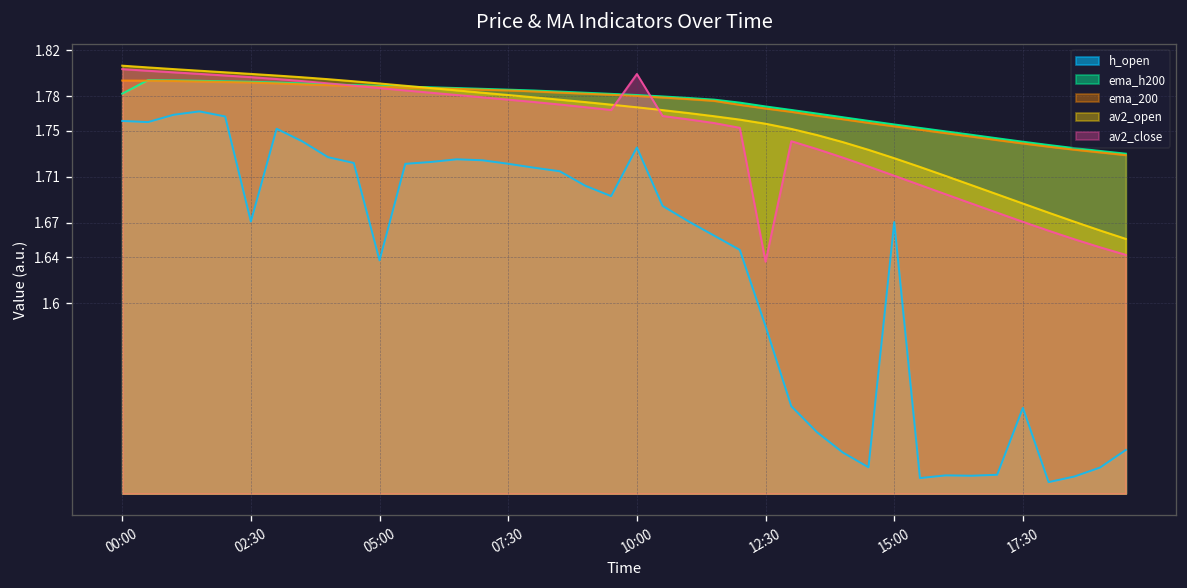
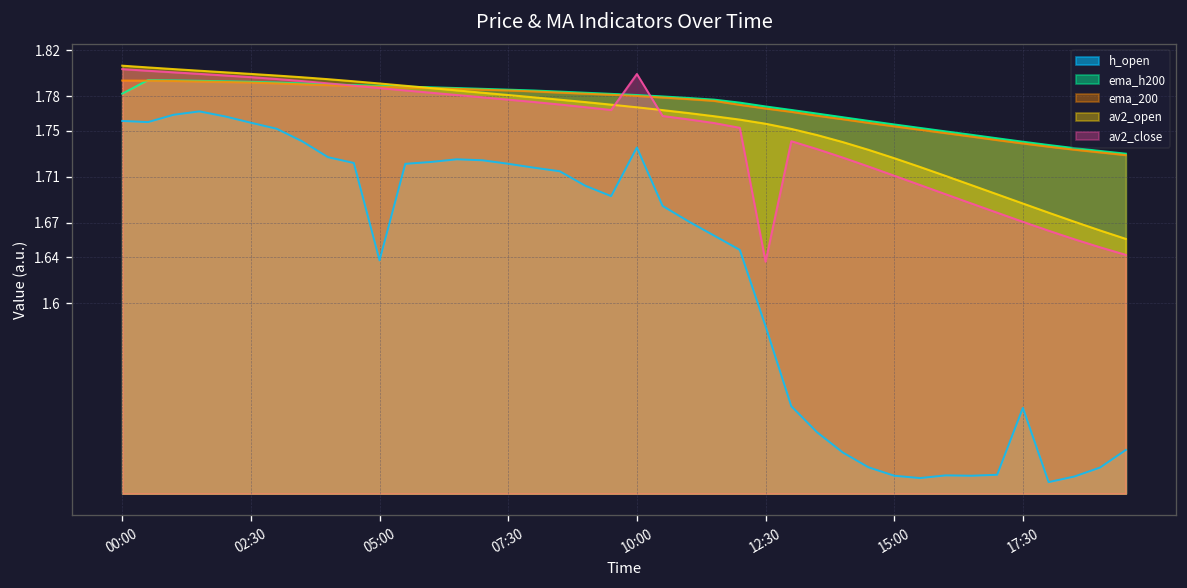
h_open, 02:30: 1.67 -> 1.76
h_open, 15:00: 1.67 -> 1.45
